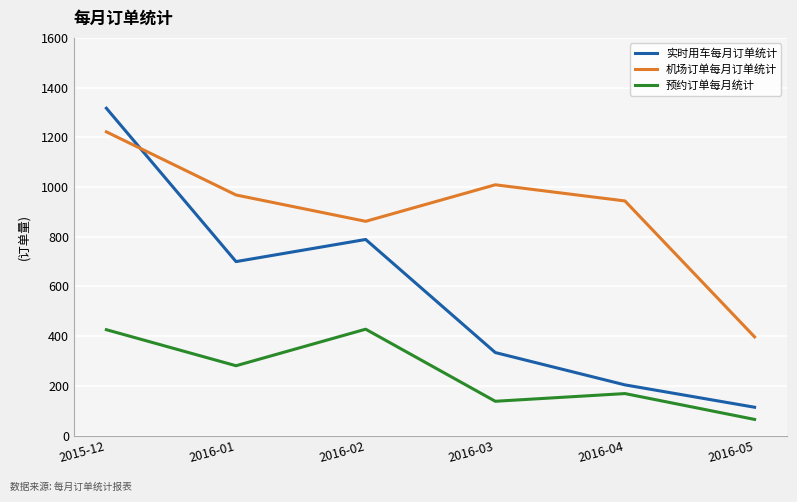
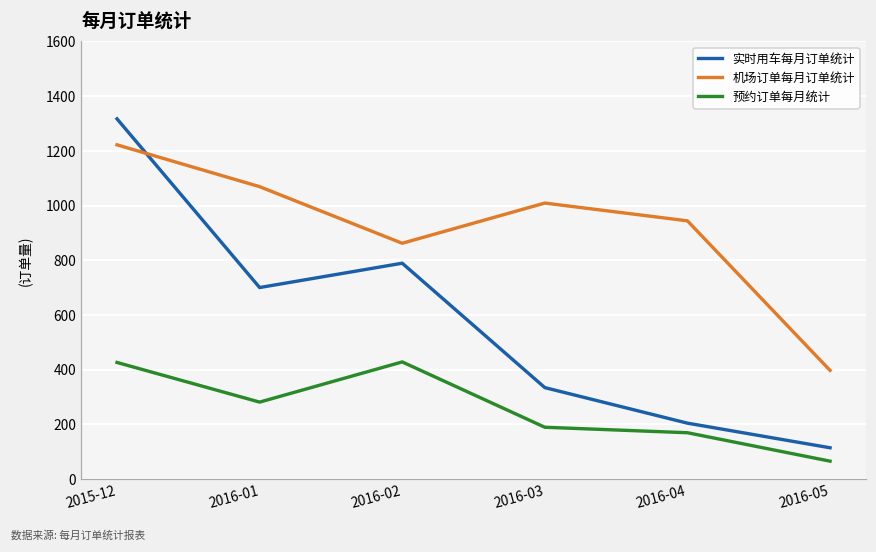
机场订单每月订单统计, 2016-01: 970 -> 1070
预约订单每月统计, 2016-03: 140 -> 190
